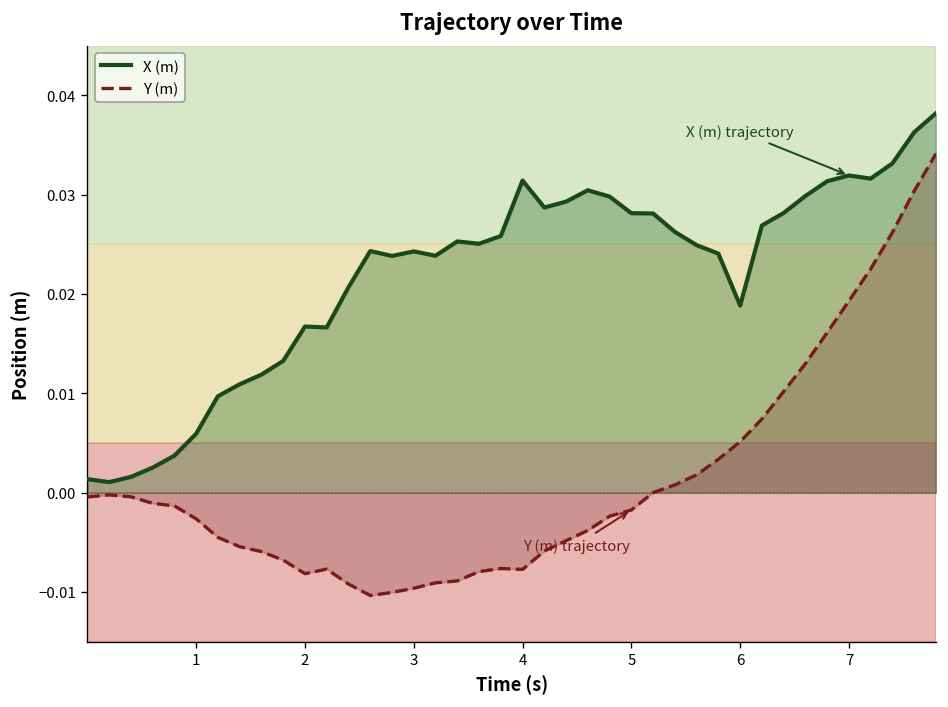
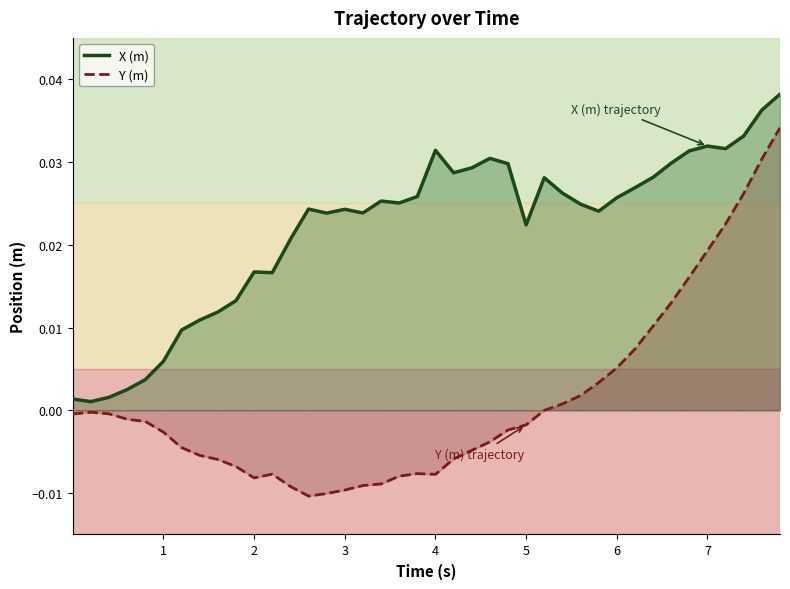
X (m), 5: 0.028 -> 0.022
X (m), 6: 0.019 -> 0.026
